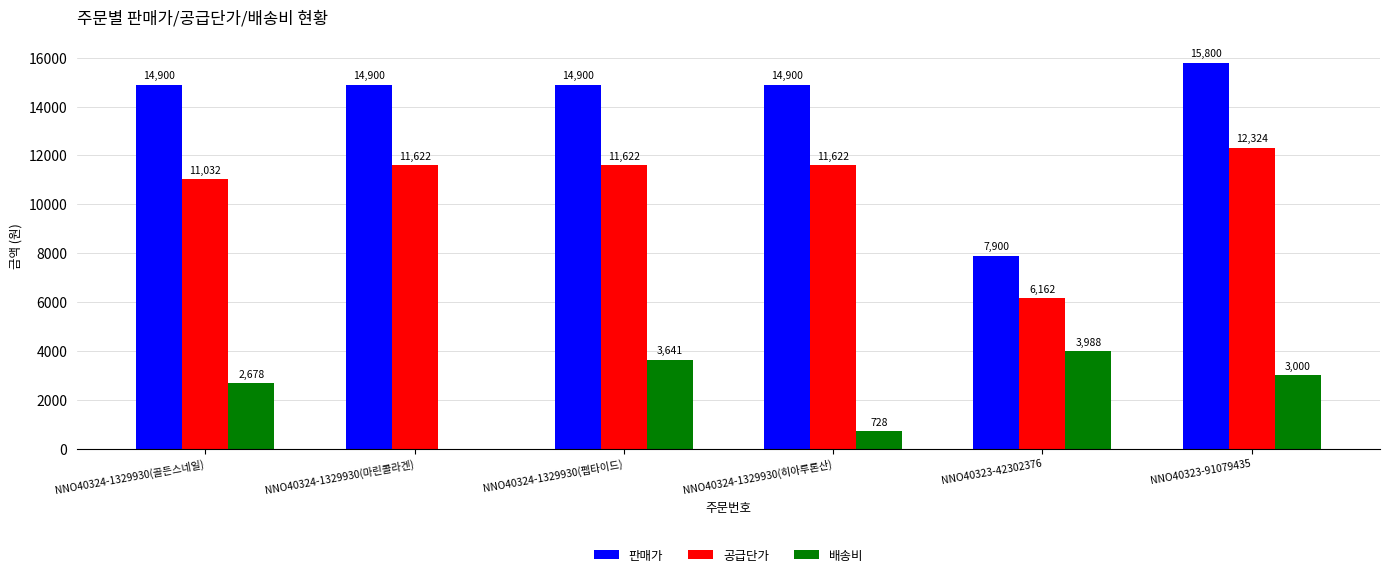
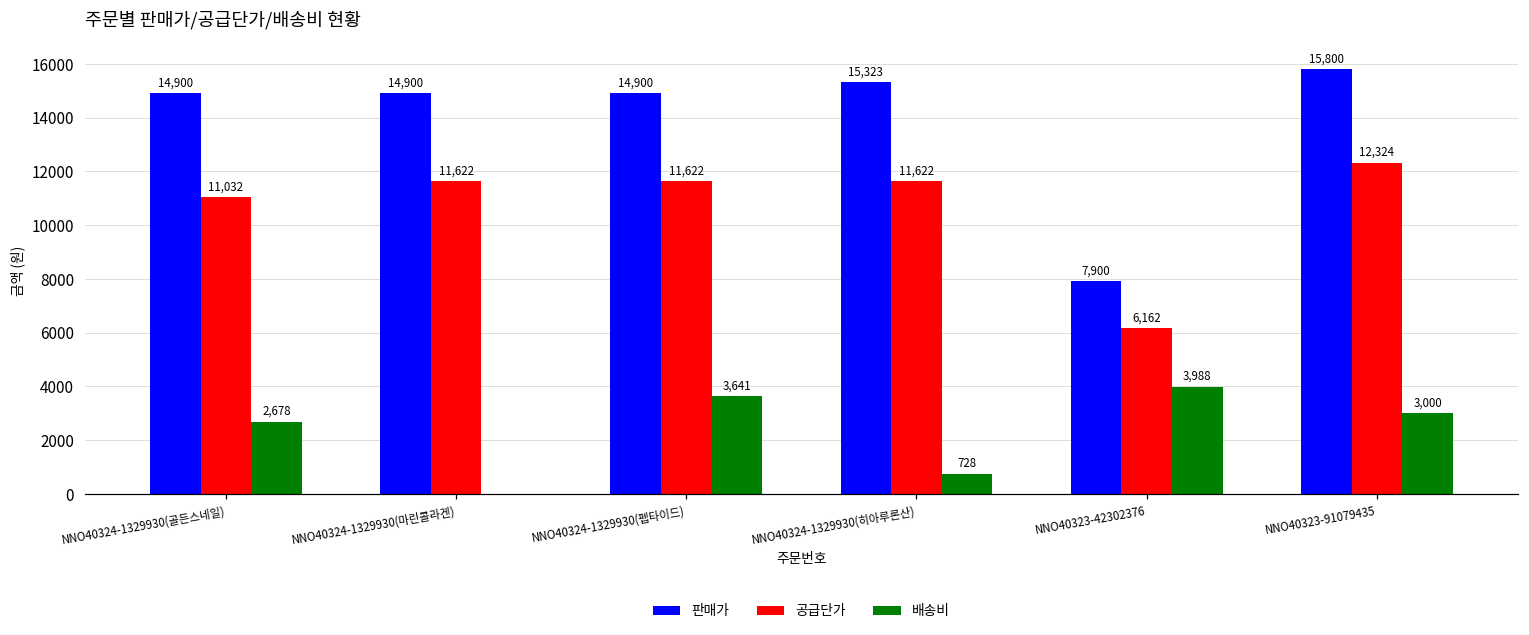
판매가, NNO40324-1329930(히아루론산): 14,900 -> 15,323
